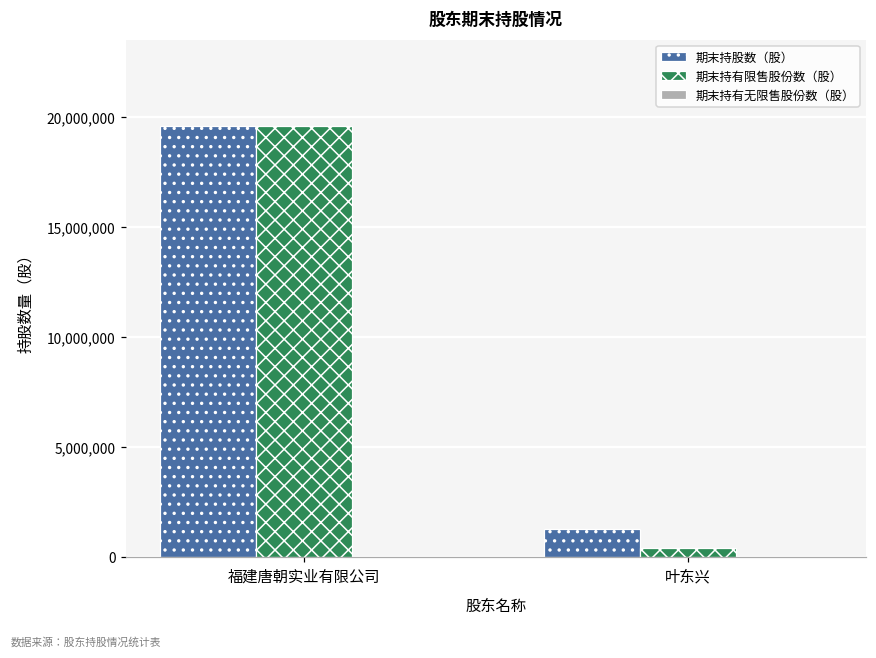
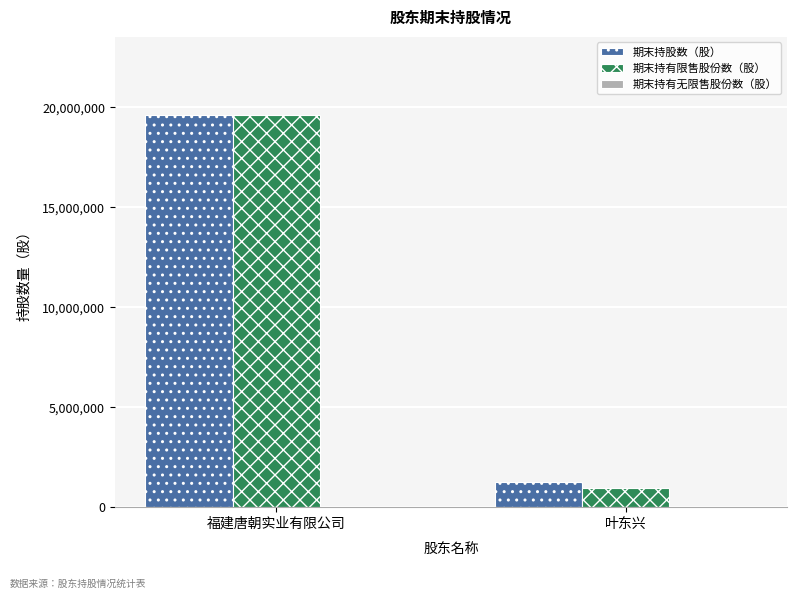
期末持有限售股份数（股）, 叶东兴: 400,000 -> 900,000
